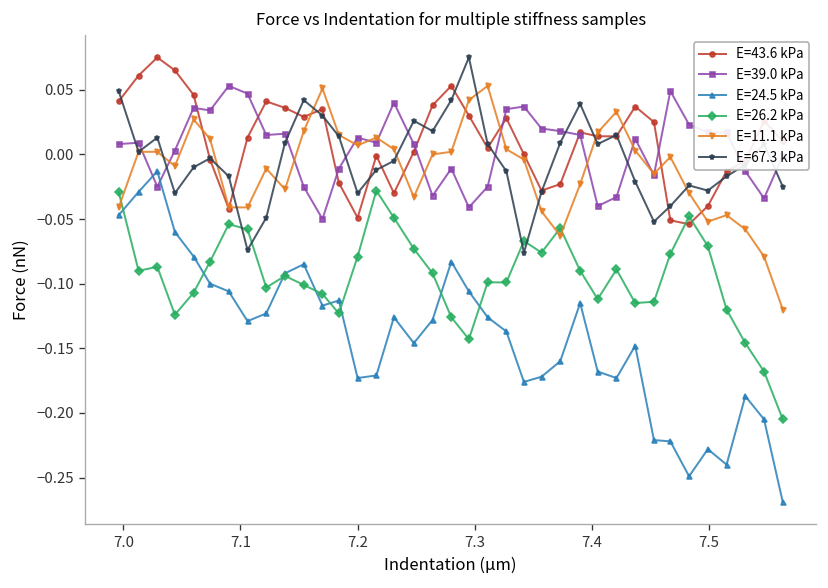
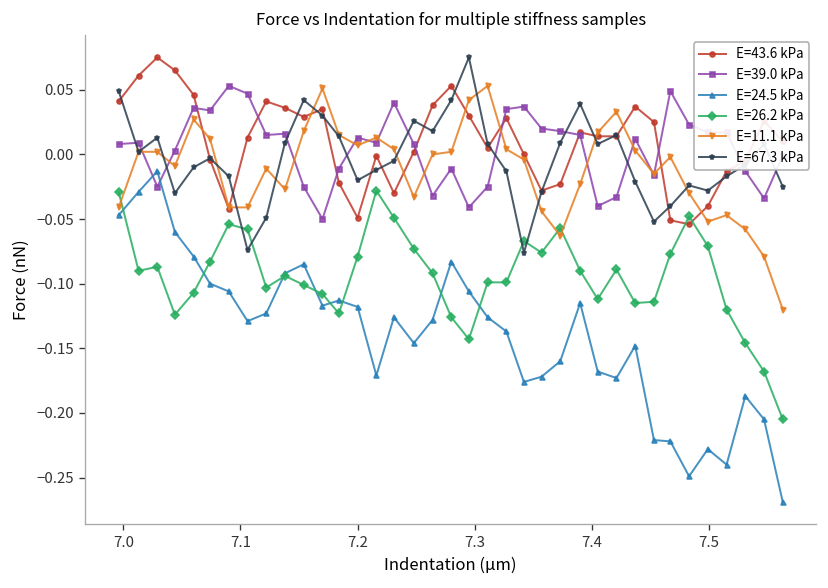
E=24.5 kPa, 7.2: -0.173 -> -0.118
E=67.3 kPa, 7.2: -0.03 -> -0.02
